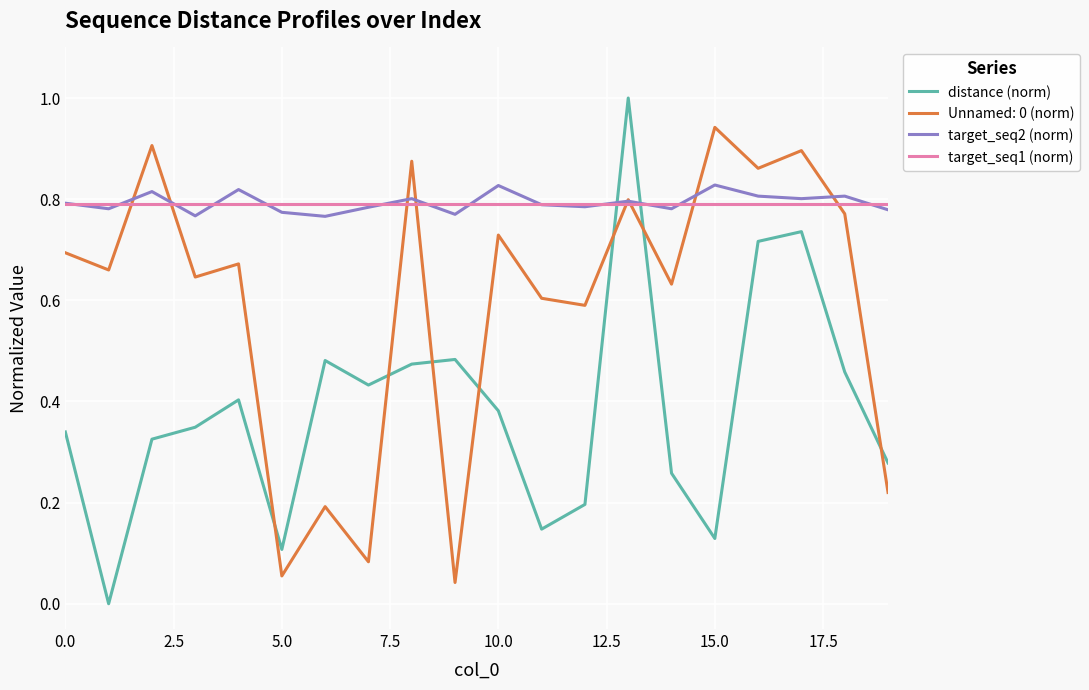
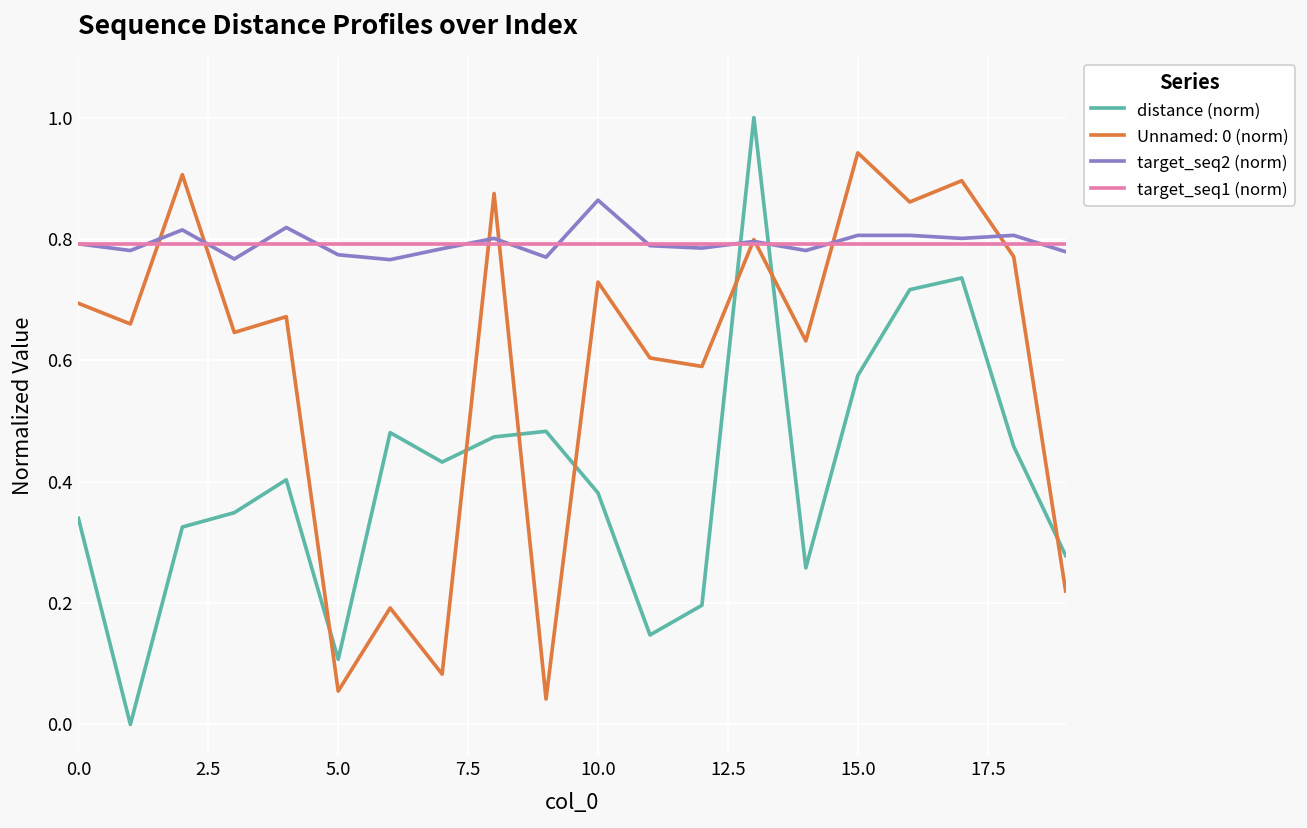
target_seq2 (norm), 10.0: 0.83 -> 0.86
distance (norm), 15.0: 0.13 -> 0.58
target_seq2 (norm), 15.0: 0.83 -> 0.81
